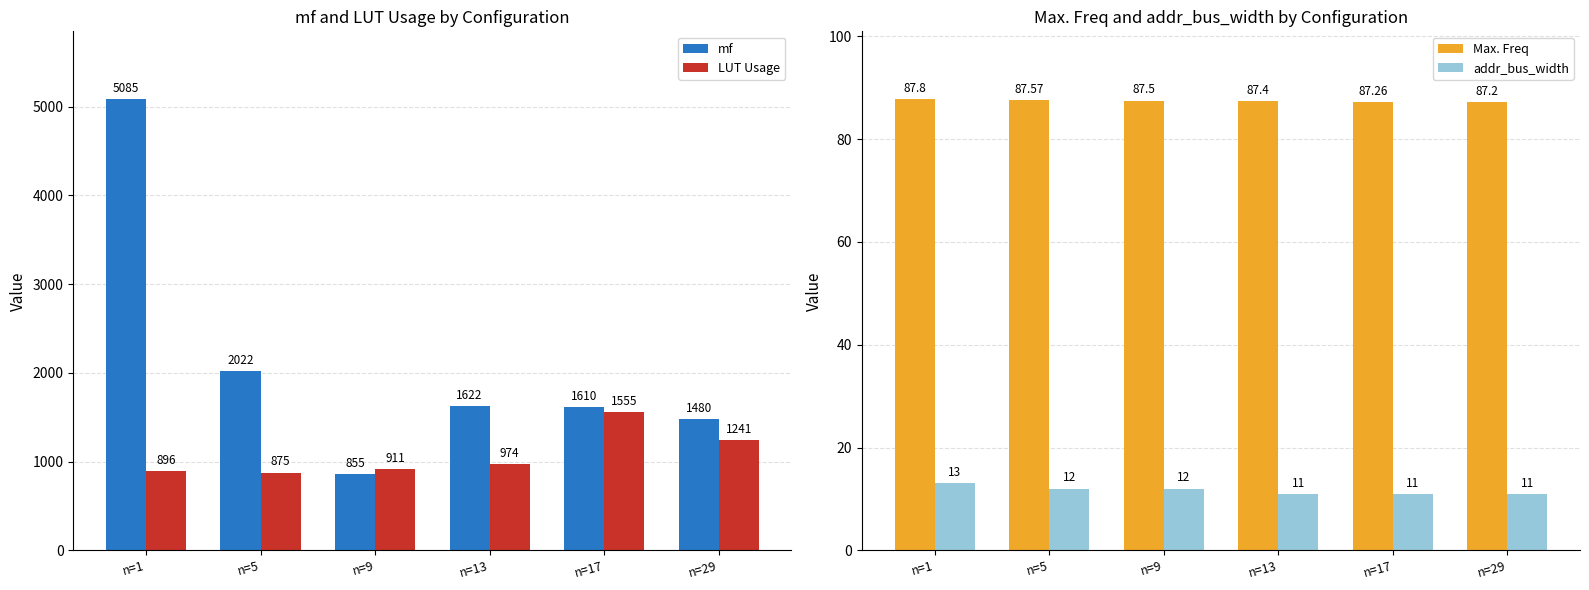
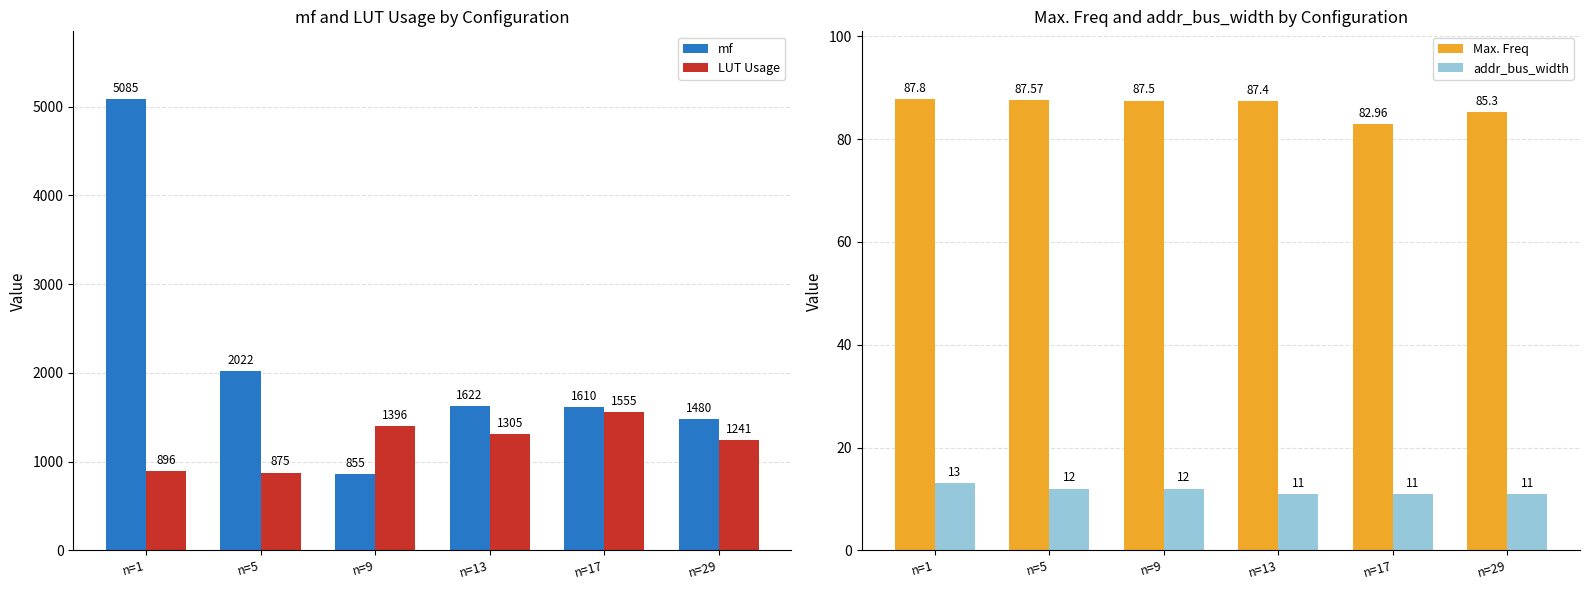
mf and LUT Usage by Configuration, LUT Usage, n=9: 911 -> 1396
mf and LUT Usage by Configuration, LUT Usage, n=13: 974 -> 1305
Max. Freq and addr_bus_width by Configuration, Max. Freq, n=17: 87.26 -> 82.96
Max. Freq and addr_bus_width by Configuration, Max. Freq, n=29: 87.2 -> 85.3
